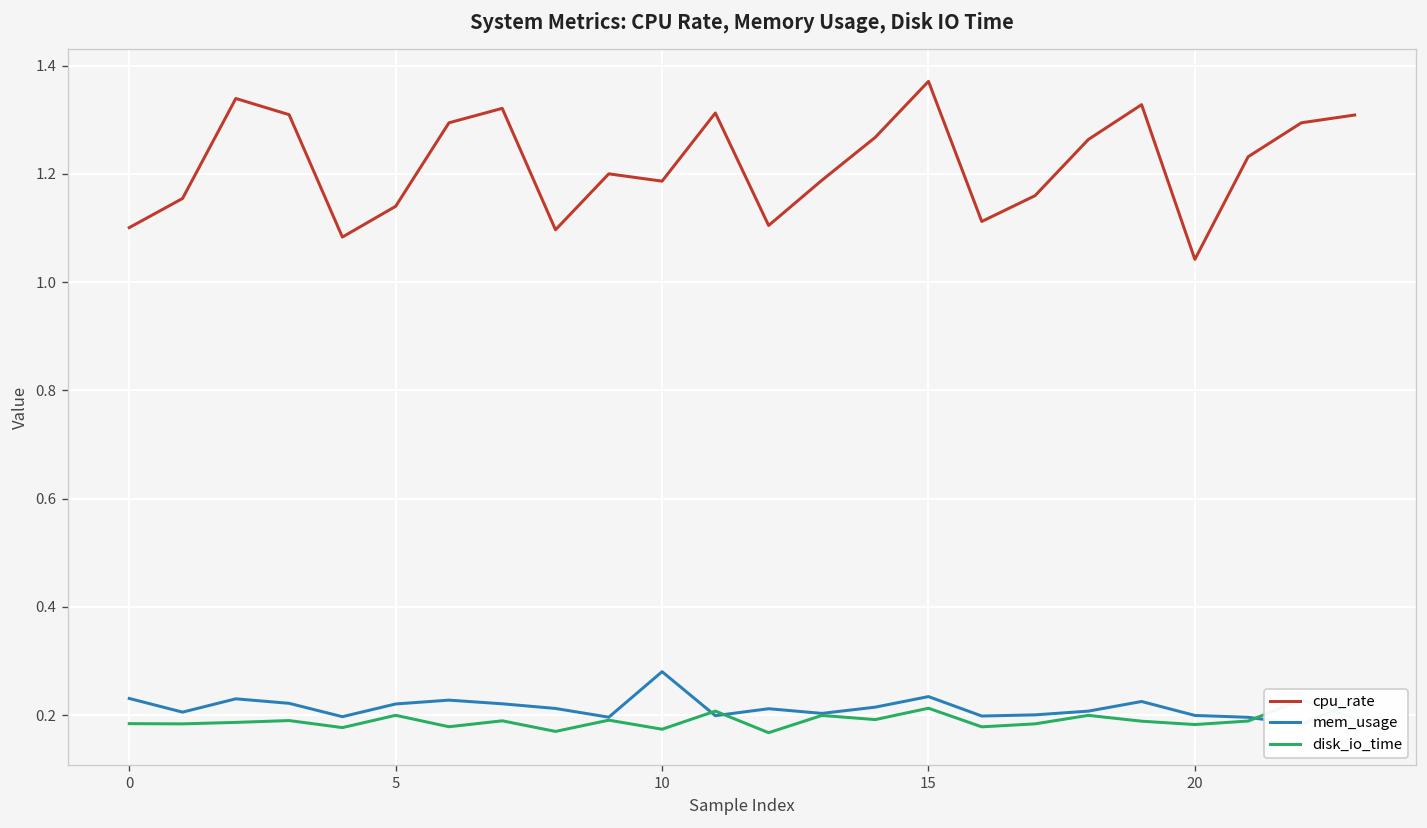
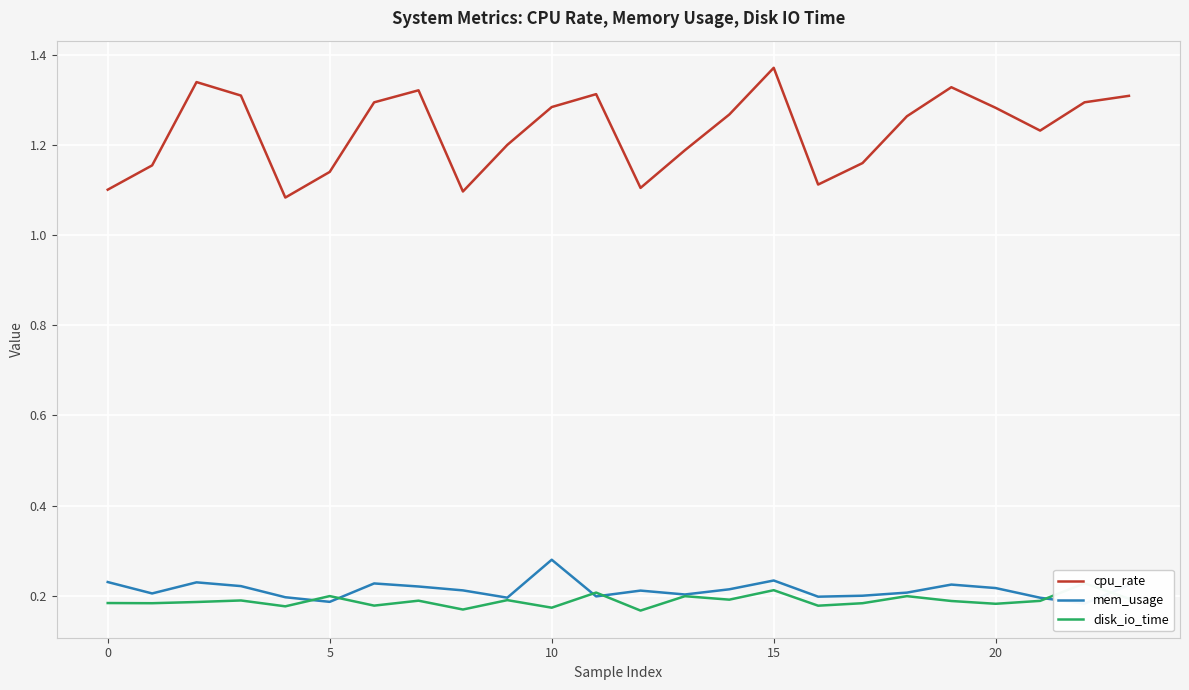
mem_usage, 5: 0.22 -> 0.19
cpu_rate, 10: 1.19 -> 1.28
cpu_rate, 20: 1.04 -> 1.28
mem_usage, 20: 0.20 -> 0.22
